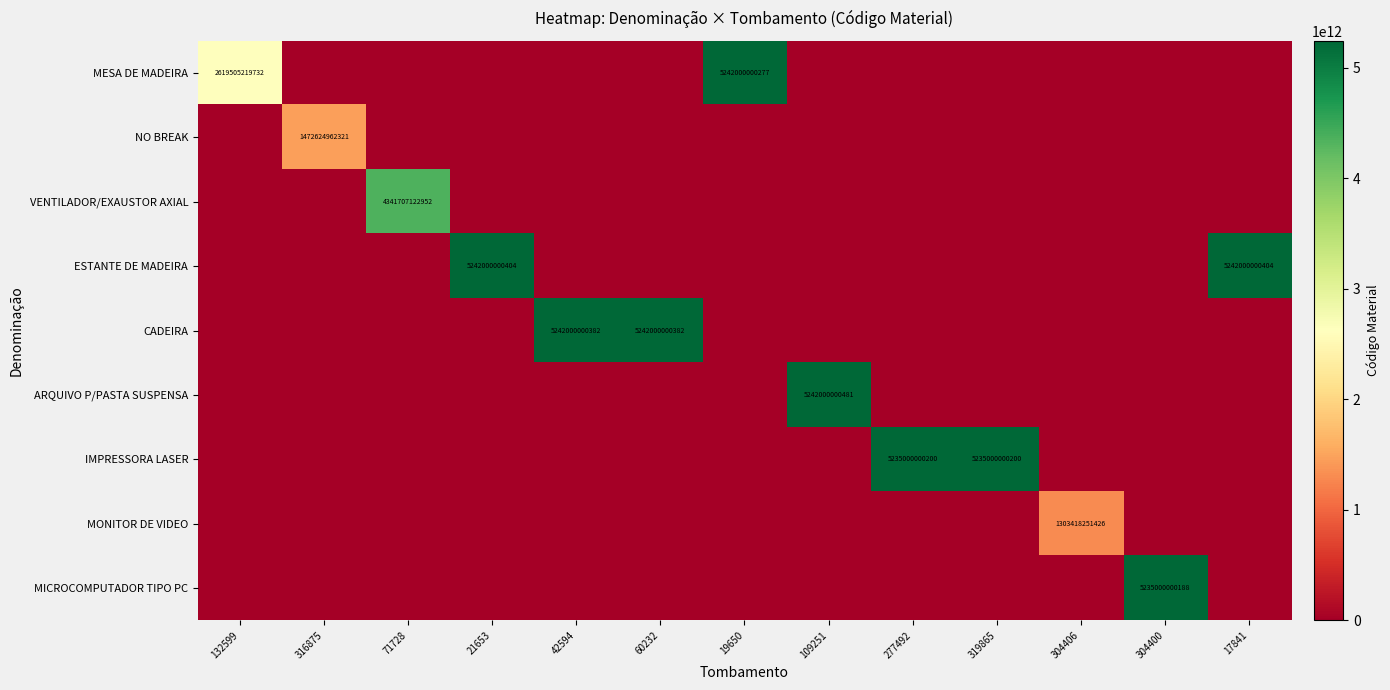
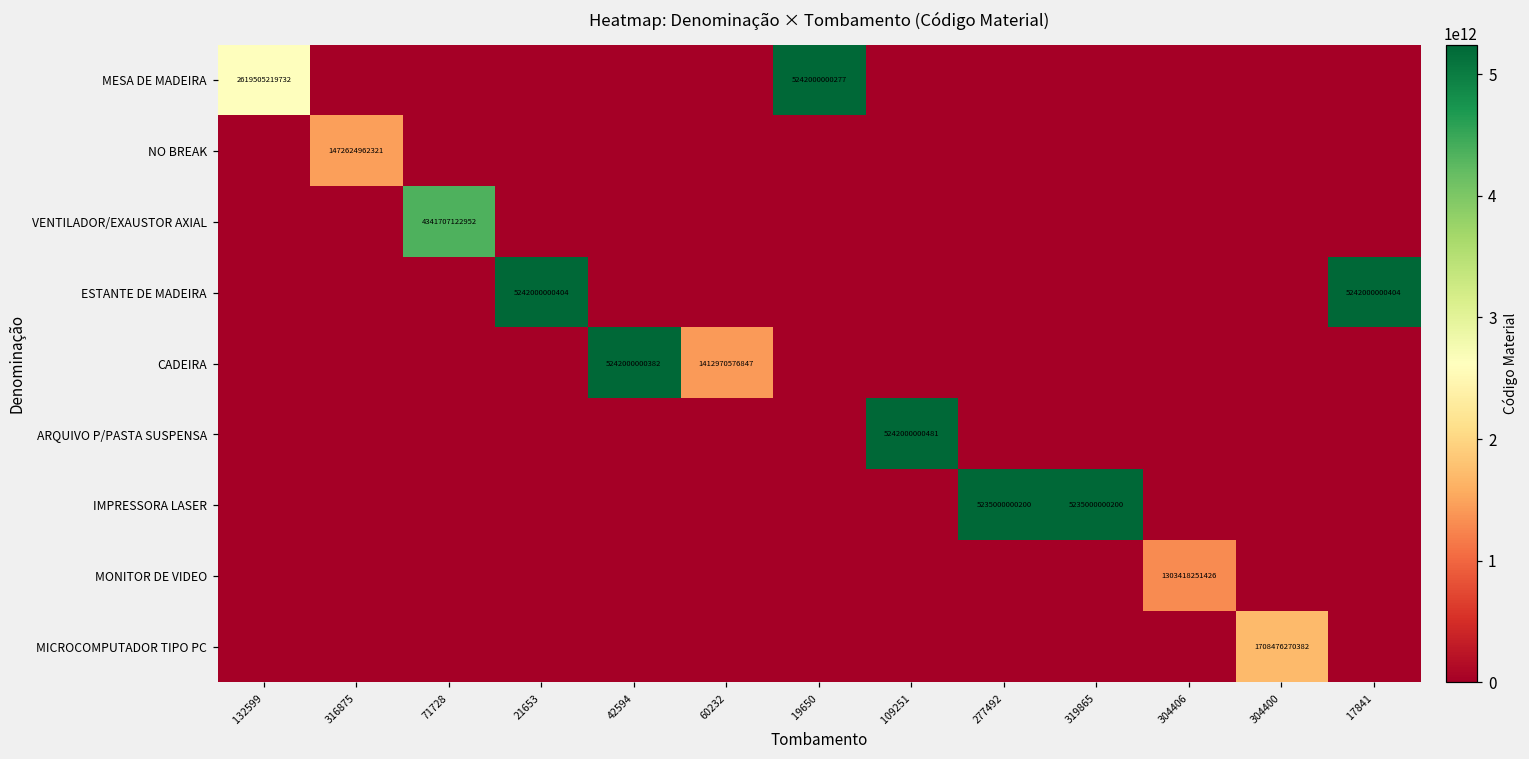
CADEIRA, 60232: 5242000000382 -> 1412970576847
MICROCOMPUTADOR TIPO PC, 304400: 5235000000188 -> 1708476270382
